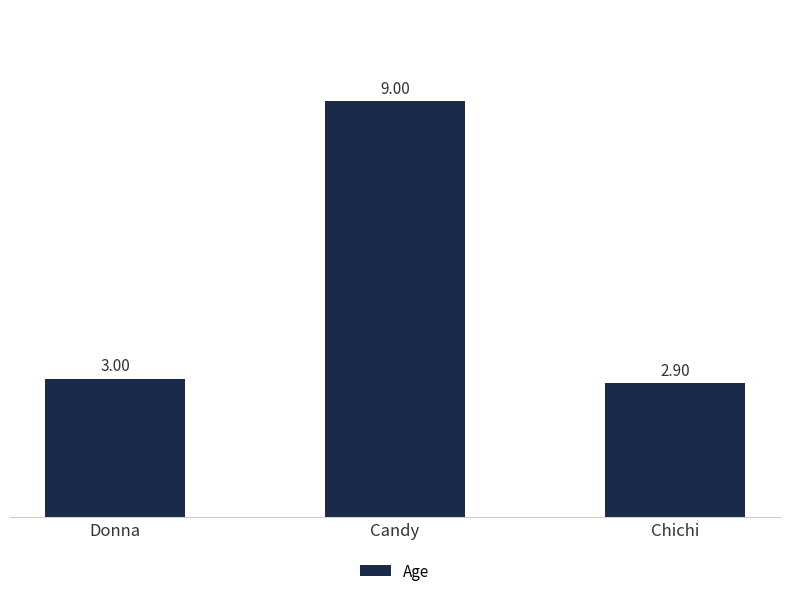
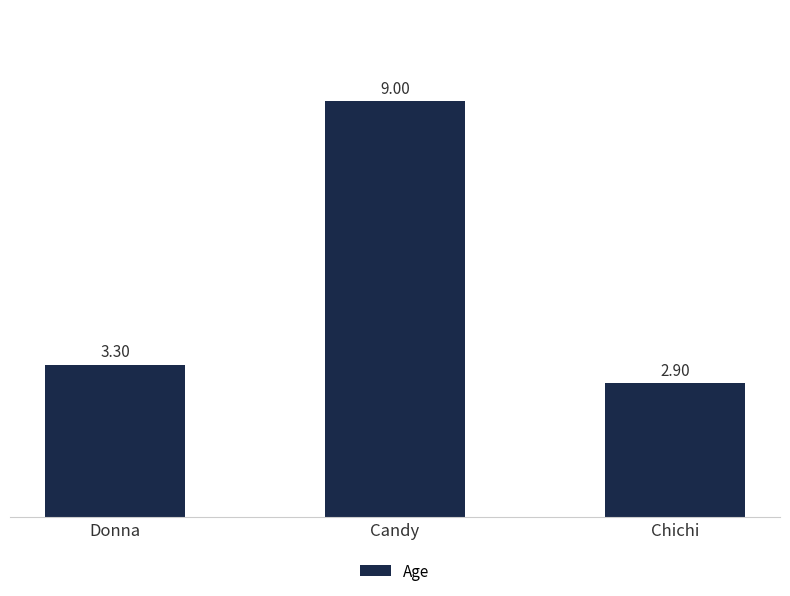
Donna: 3.00 -> 3.30
